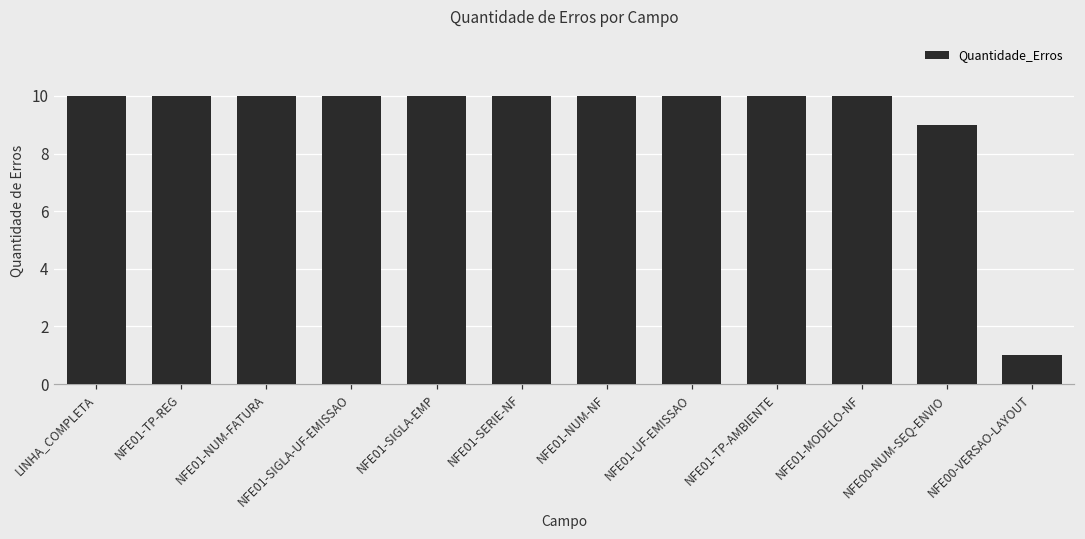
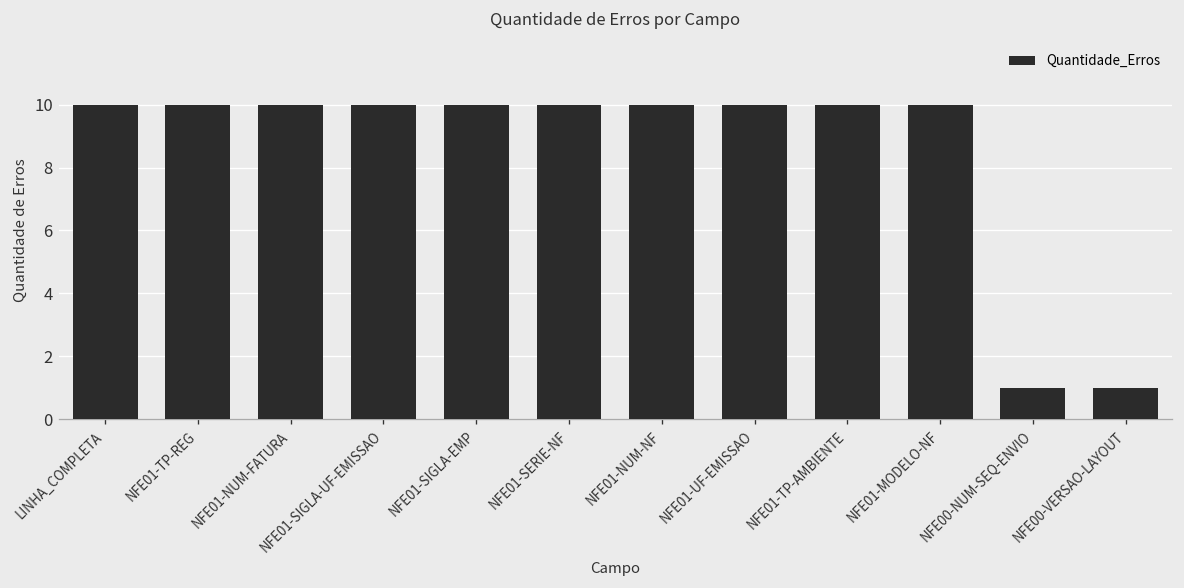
NFE00-NUM-SEQ-ENVIO: 9 -> 1
